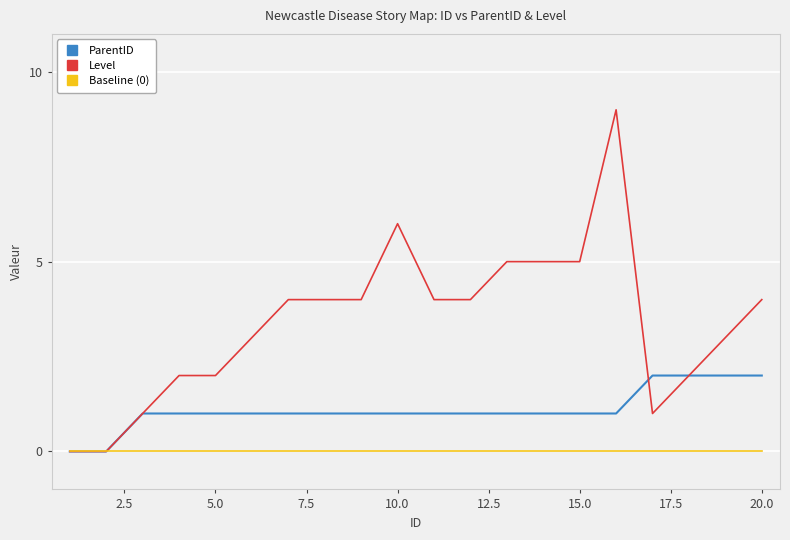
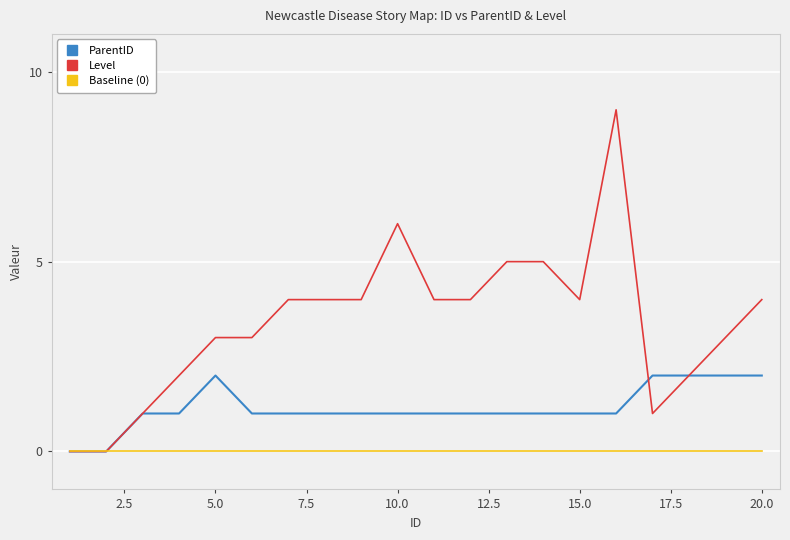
ParentID, 5.0: 1 -> 2
Level, 5.0: 2 -> 3
Level, 15.0: 5 -> 4
